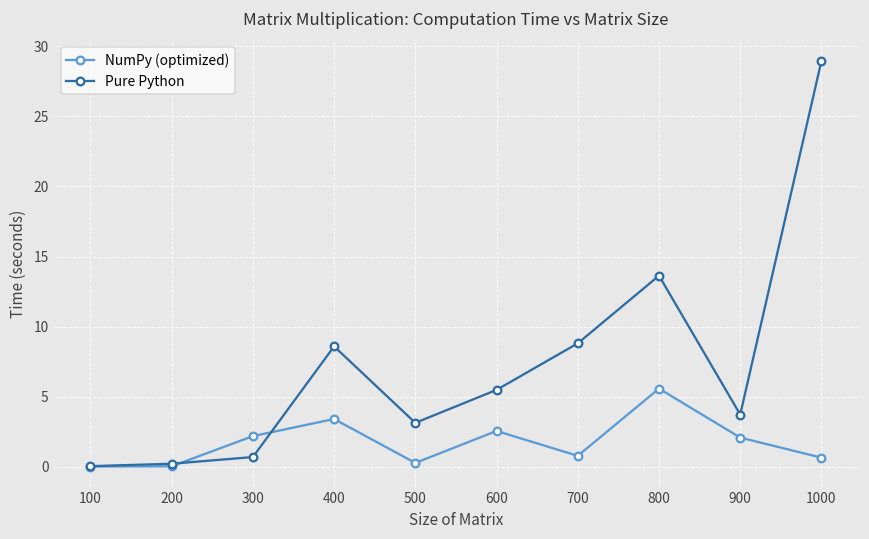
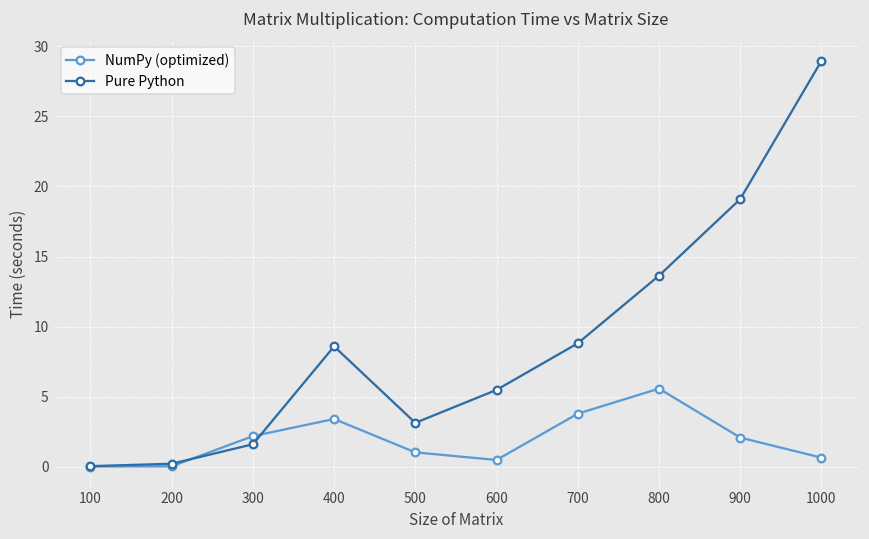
Pure Python, 300: 0.7 -> 1.6
NumPy (optimized), 500: 0.3 -> 1.0
NumPy (optimized), 600: 2.5 -> 0.5
NumPy (optimized), 700: 0.8 -> 3.8
Pure Python, 900: 3.7 -> 19.1
